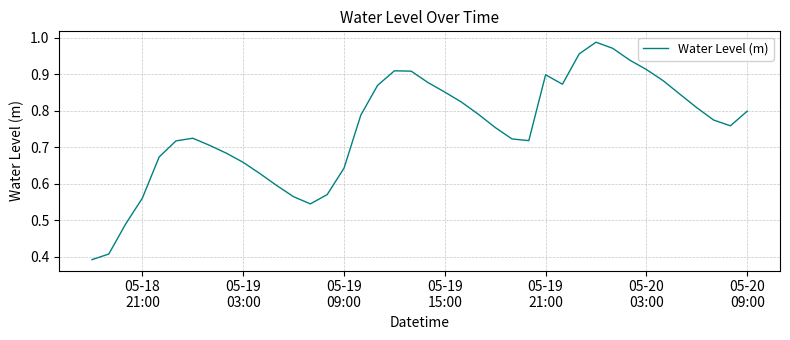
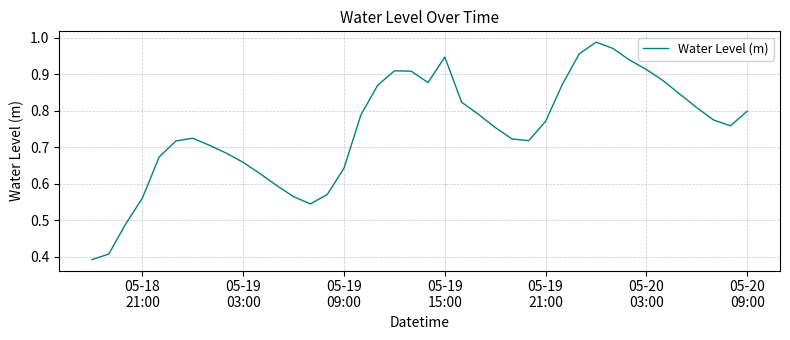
05-19 15:00: 0.85 -> 0.95
05-19 21:00: 0.90 -> 0.77
